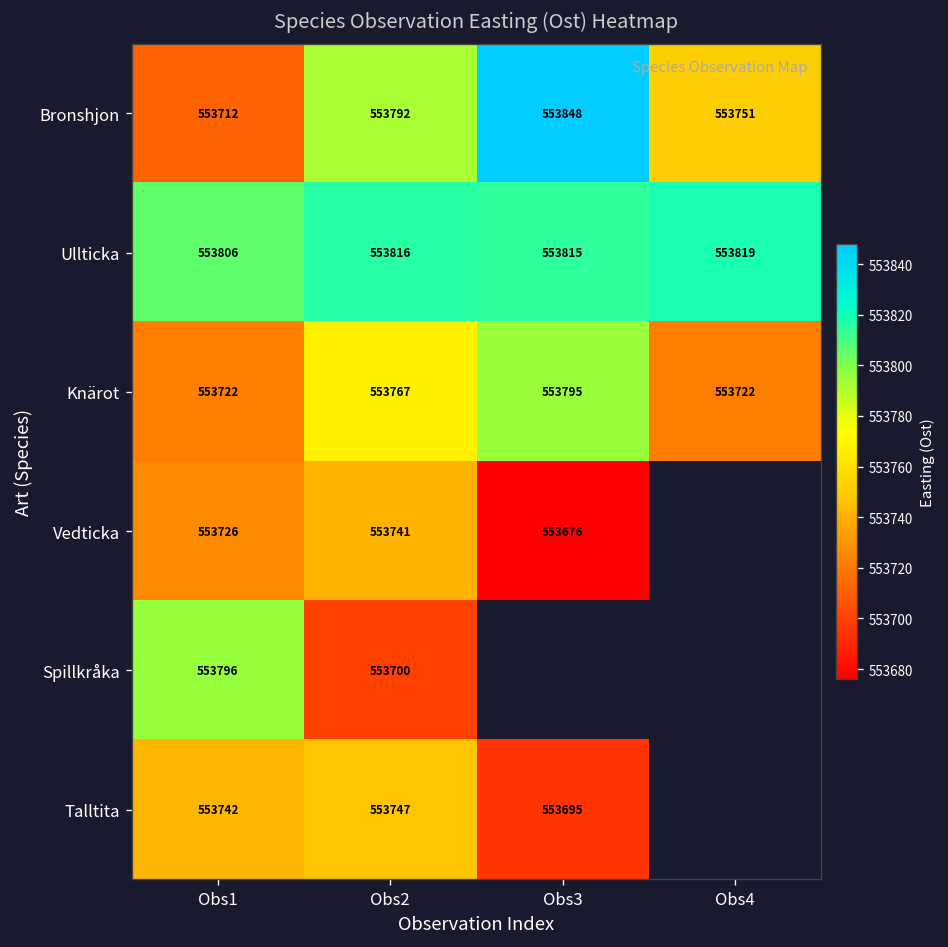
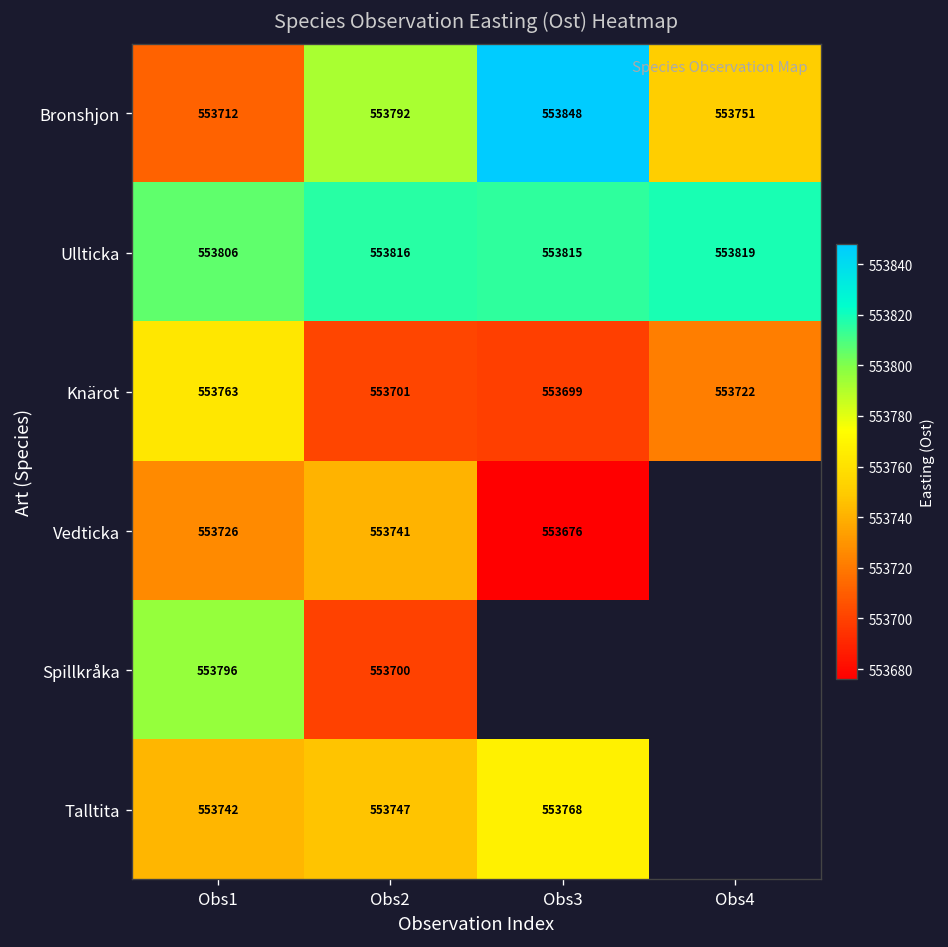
Knärot, Obs1: 553722 -> 553763
Knärot, Obs2: 553767 -> 553701
Knärot, Obs3: 553795 -> 553699
Talltita, Obs3: 553695 -> 553768
